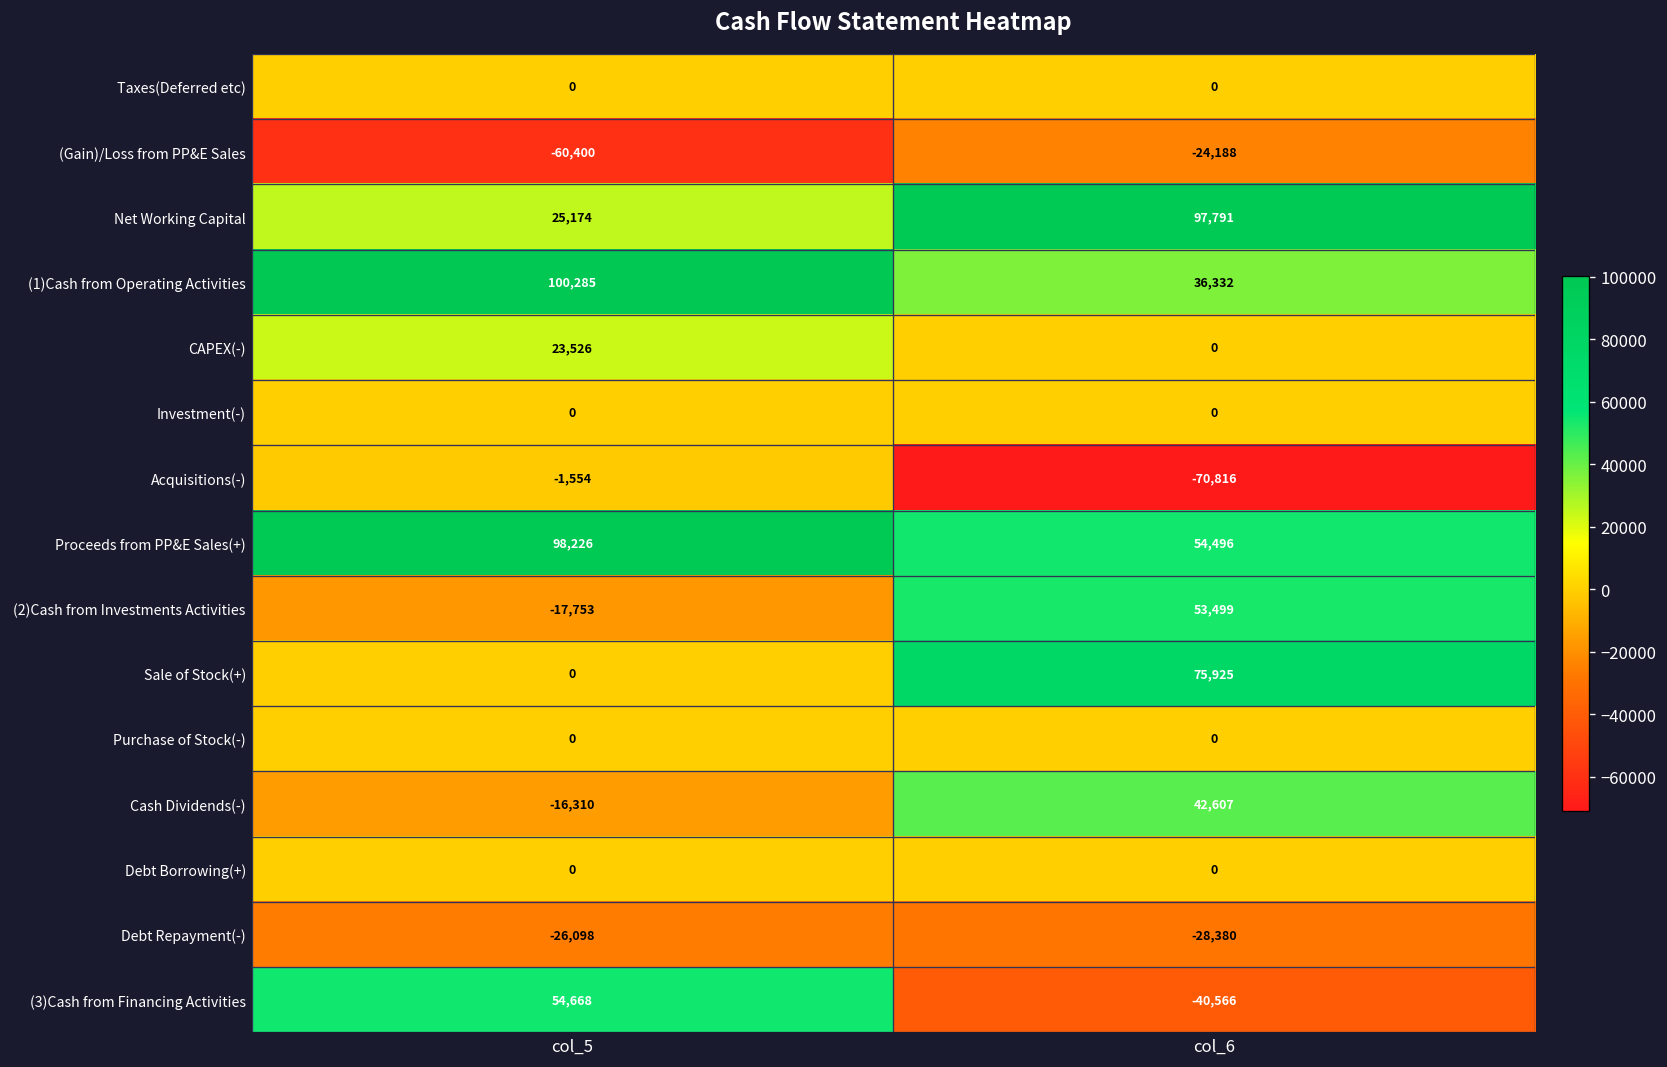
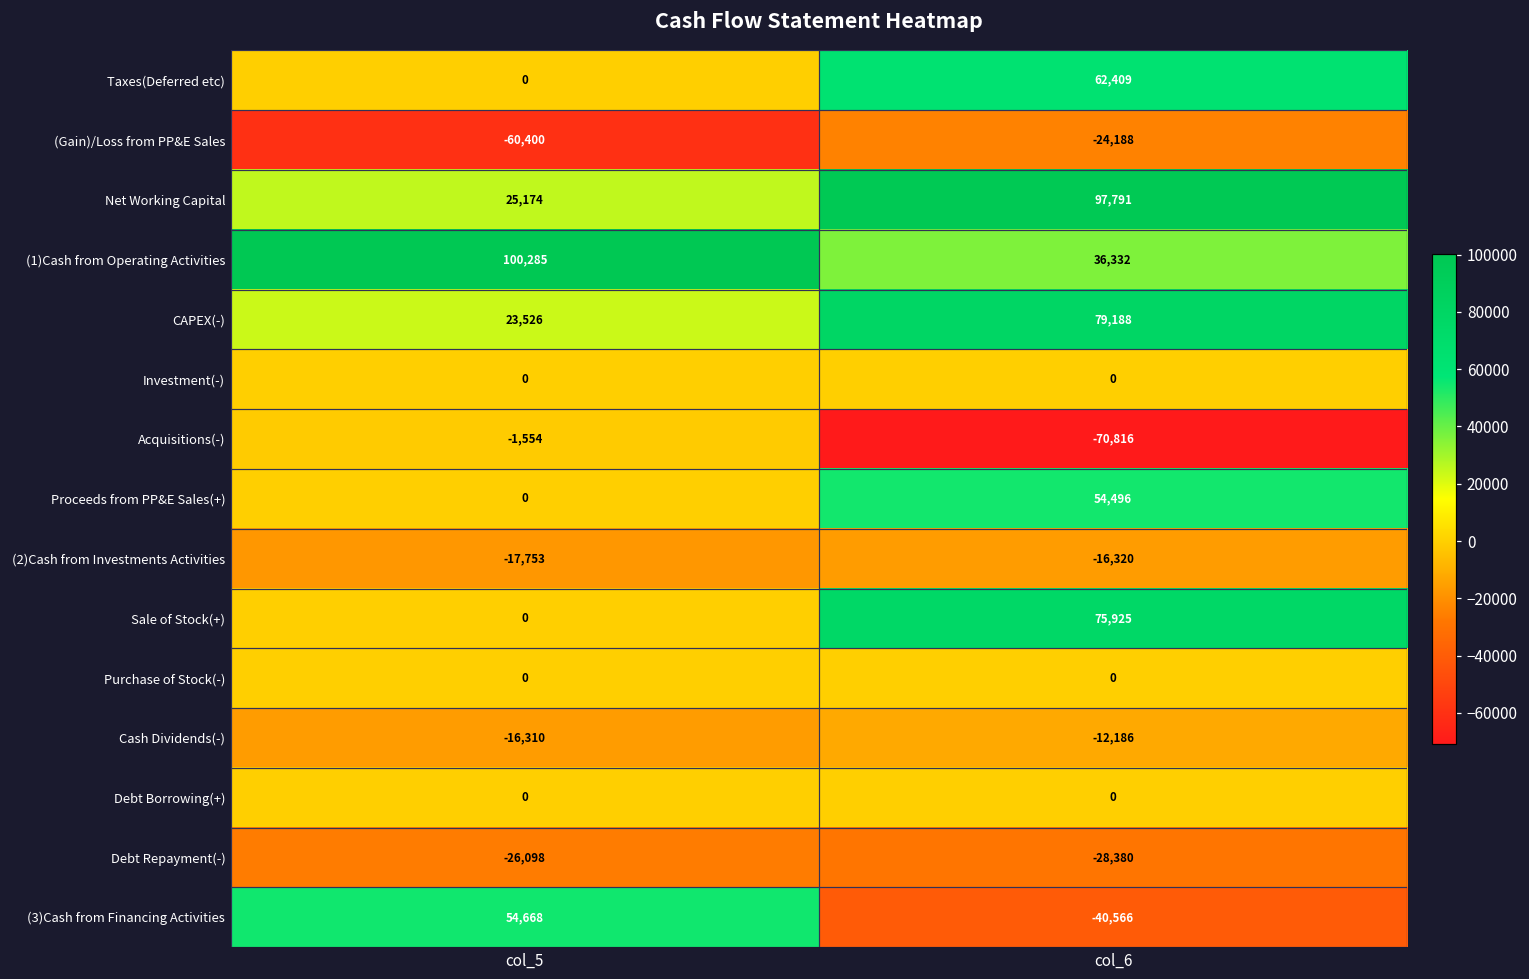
Taxes(Deferred etc), col_6: 0 -> 62,409
CAPEX(-), col_6: 0 -> 79,188
Proceeds from PP&E Sales(+), col_5: 98,226 -> 0
(2)Cash from Investments Activities, col_6: 53,499 -> -16,320
Cash Dividends(-), col_6: 42,607 -> -12,186
